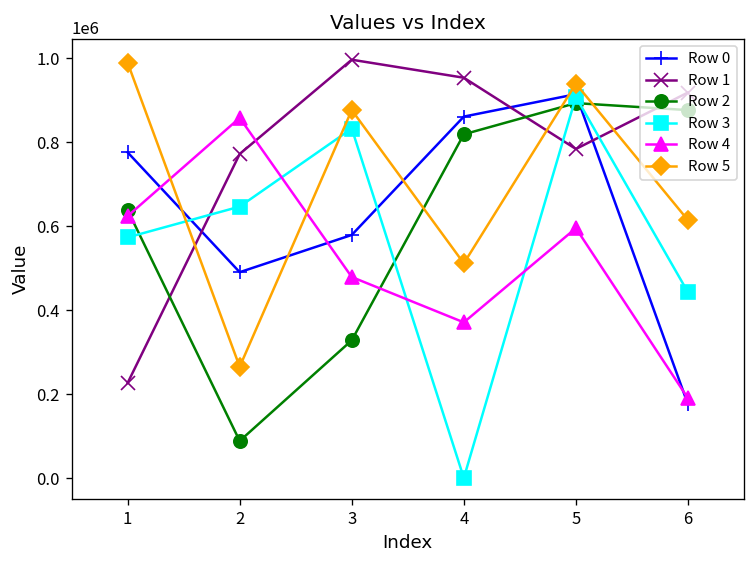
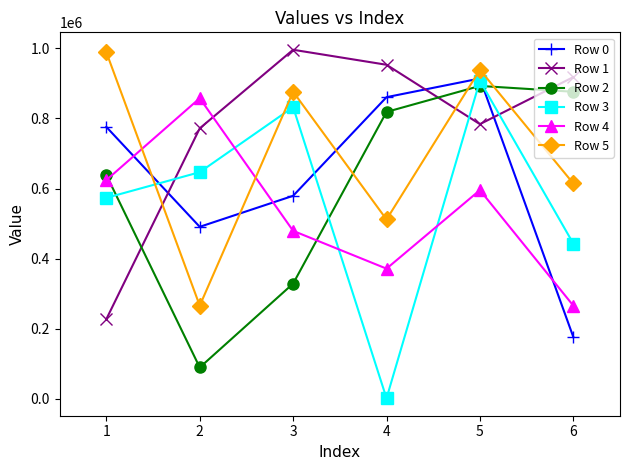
Row 4, 6: 190000 -> 270000
